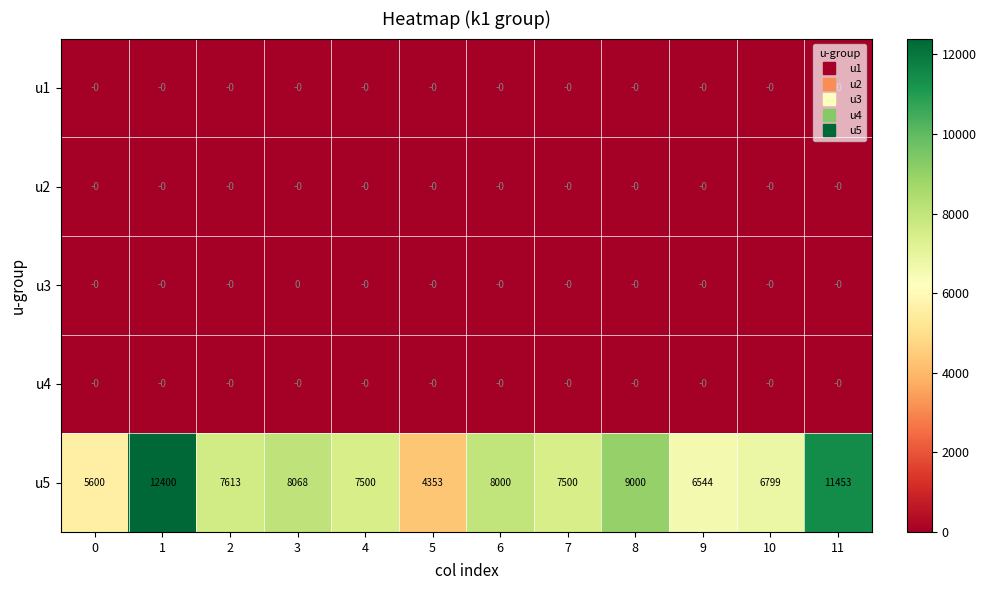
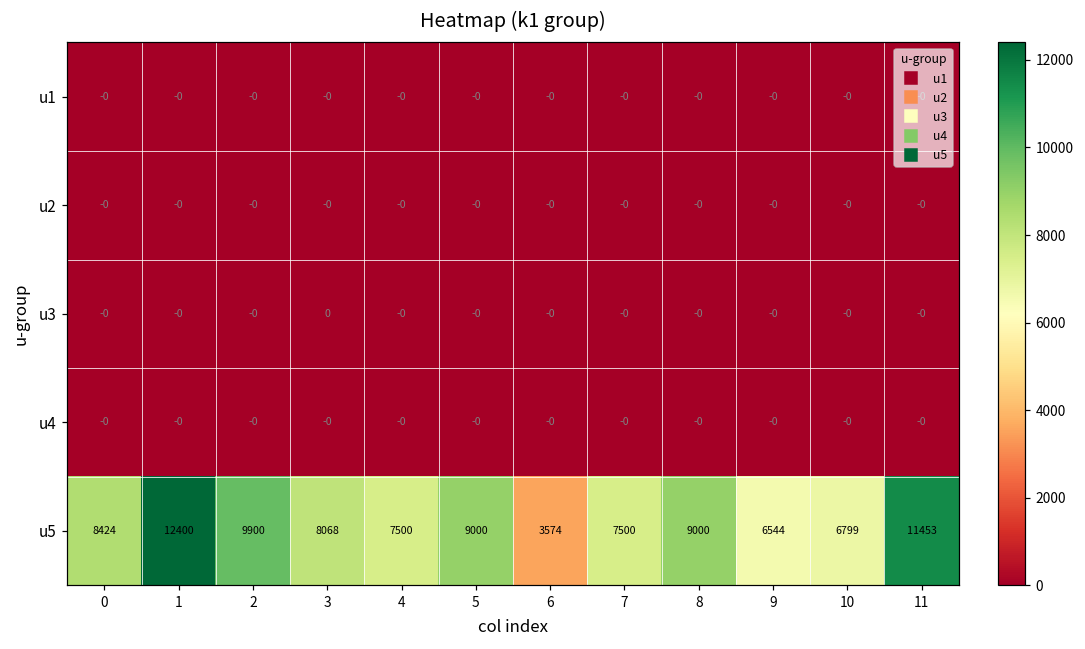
u5, 0: 5600 -> 8424
u5, 2: 7613 -> 9900
u5, 5: 4353 -> 9000
u5, 6: 8000 -> 3574
